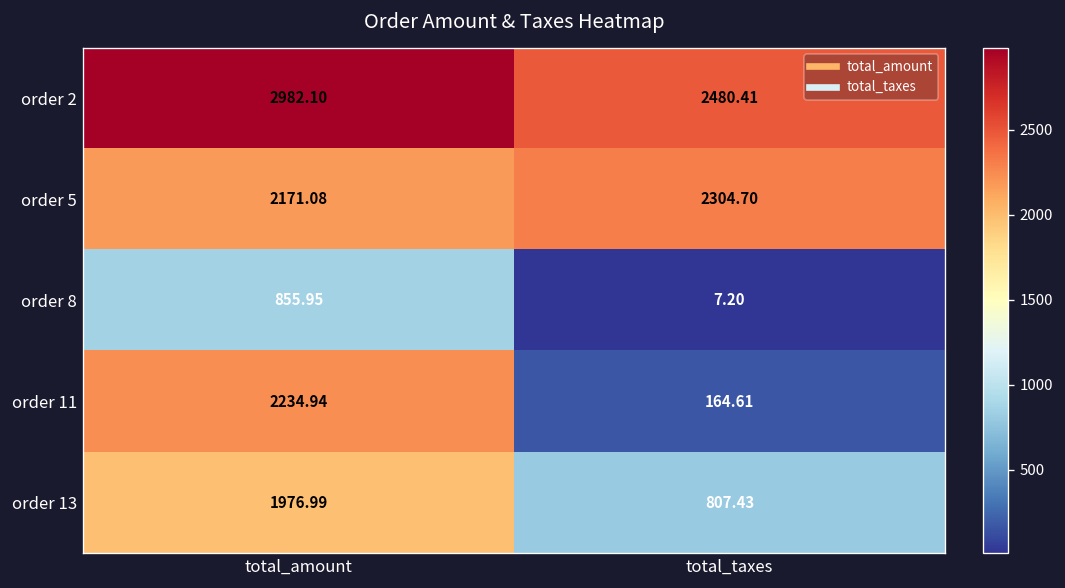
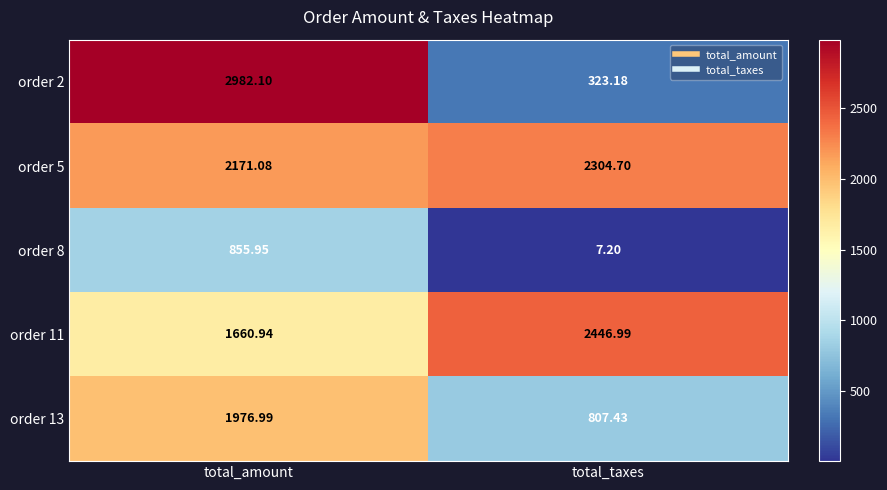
order 2, total_taxes: 2480.41 -> 323.18
order 11, total_amount: 2234.94 -> 1660.94
order 11, total_taxes: 164.61 -> 2446.99
